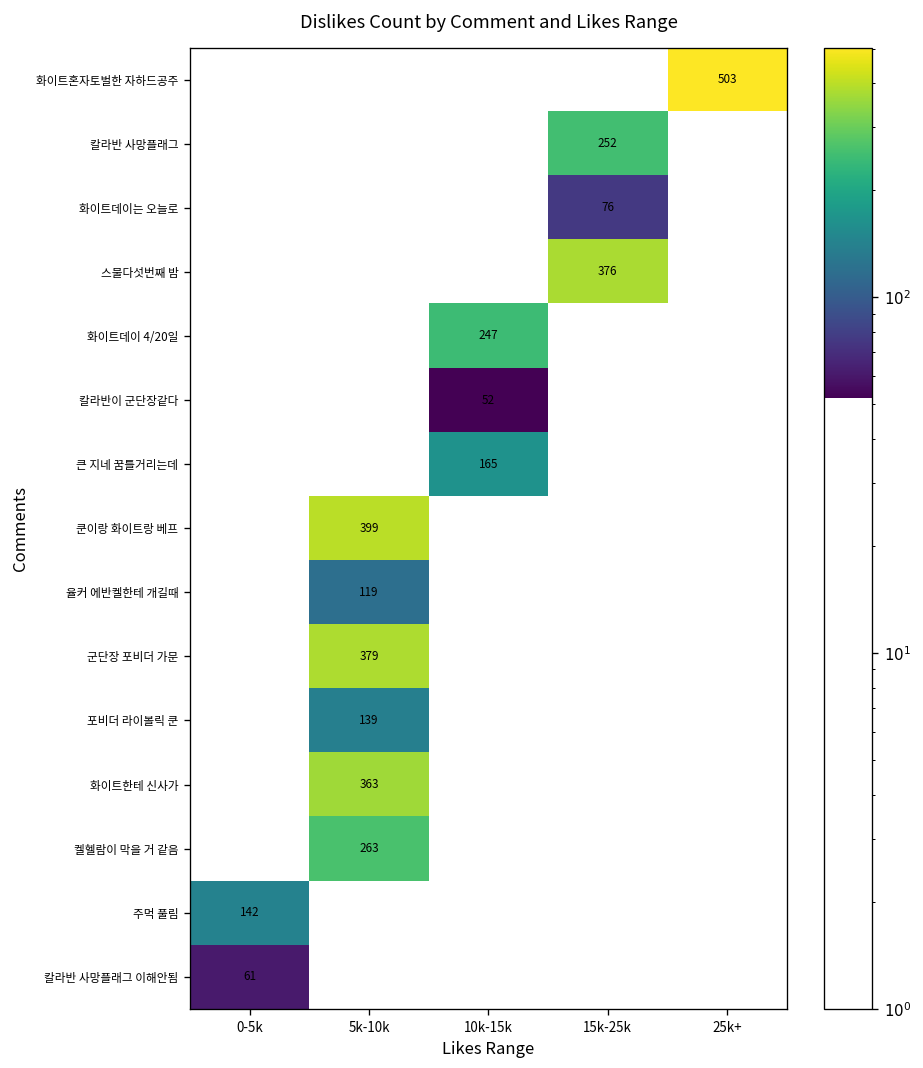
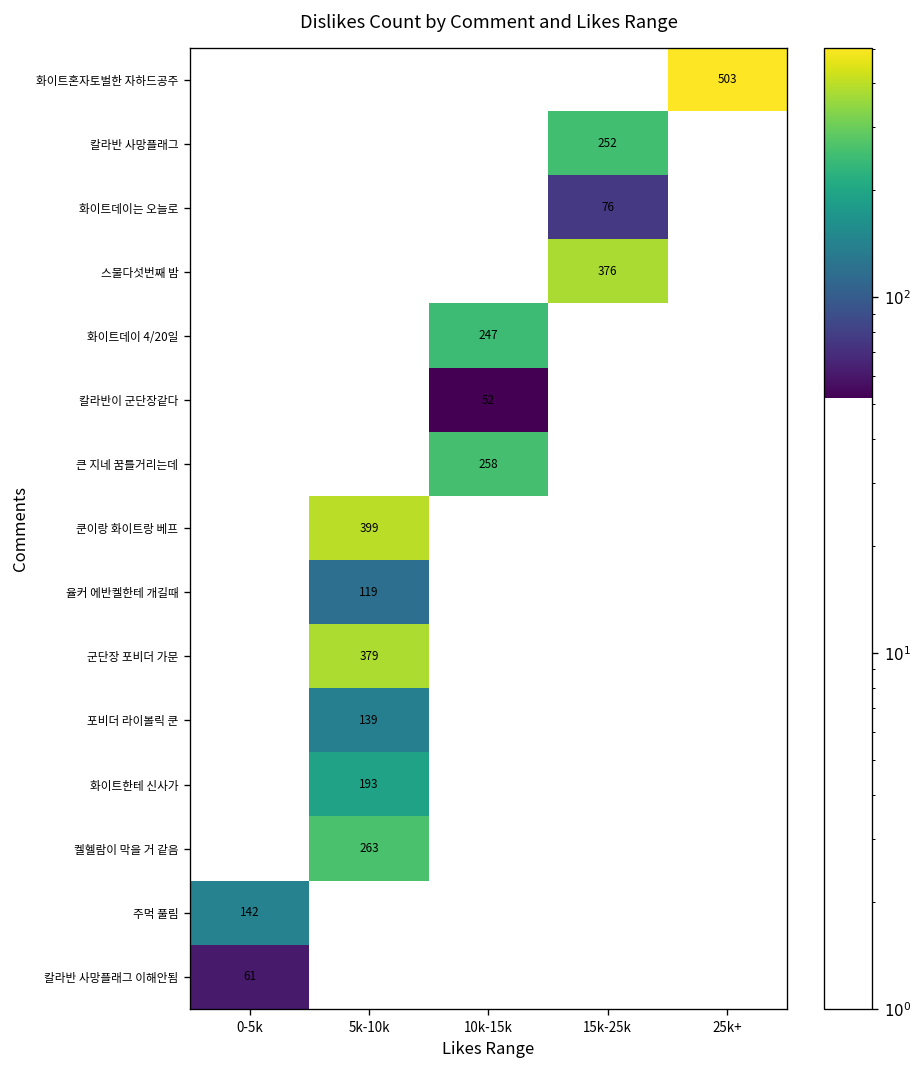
큰 지네 꿈틀거리는데, 10k-15k: 165 -> 258
화이트한테 신사가, 5k-10k: 363 -> 193
